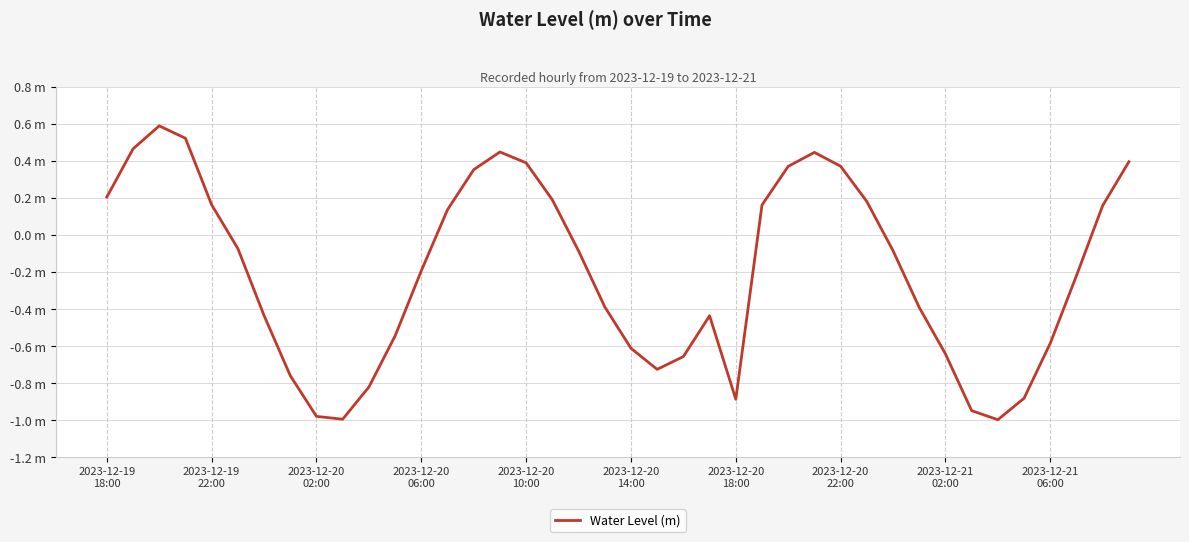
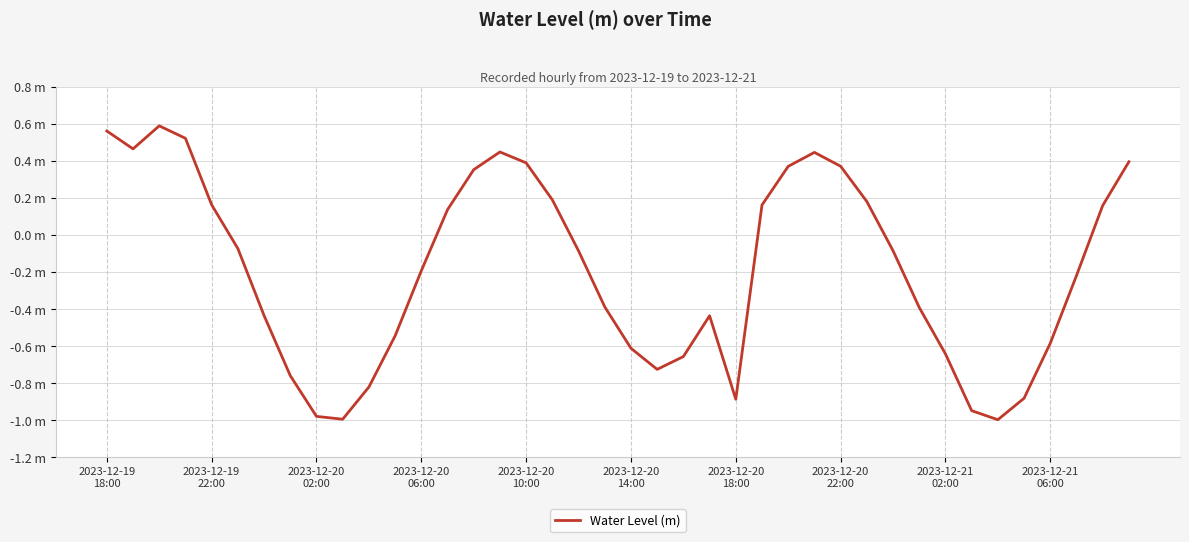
2023-12-19 18:00: 0.20 m -> 0.56 m
